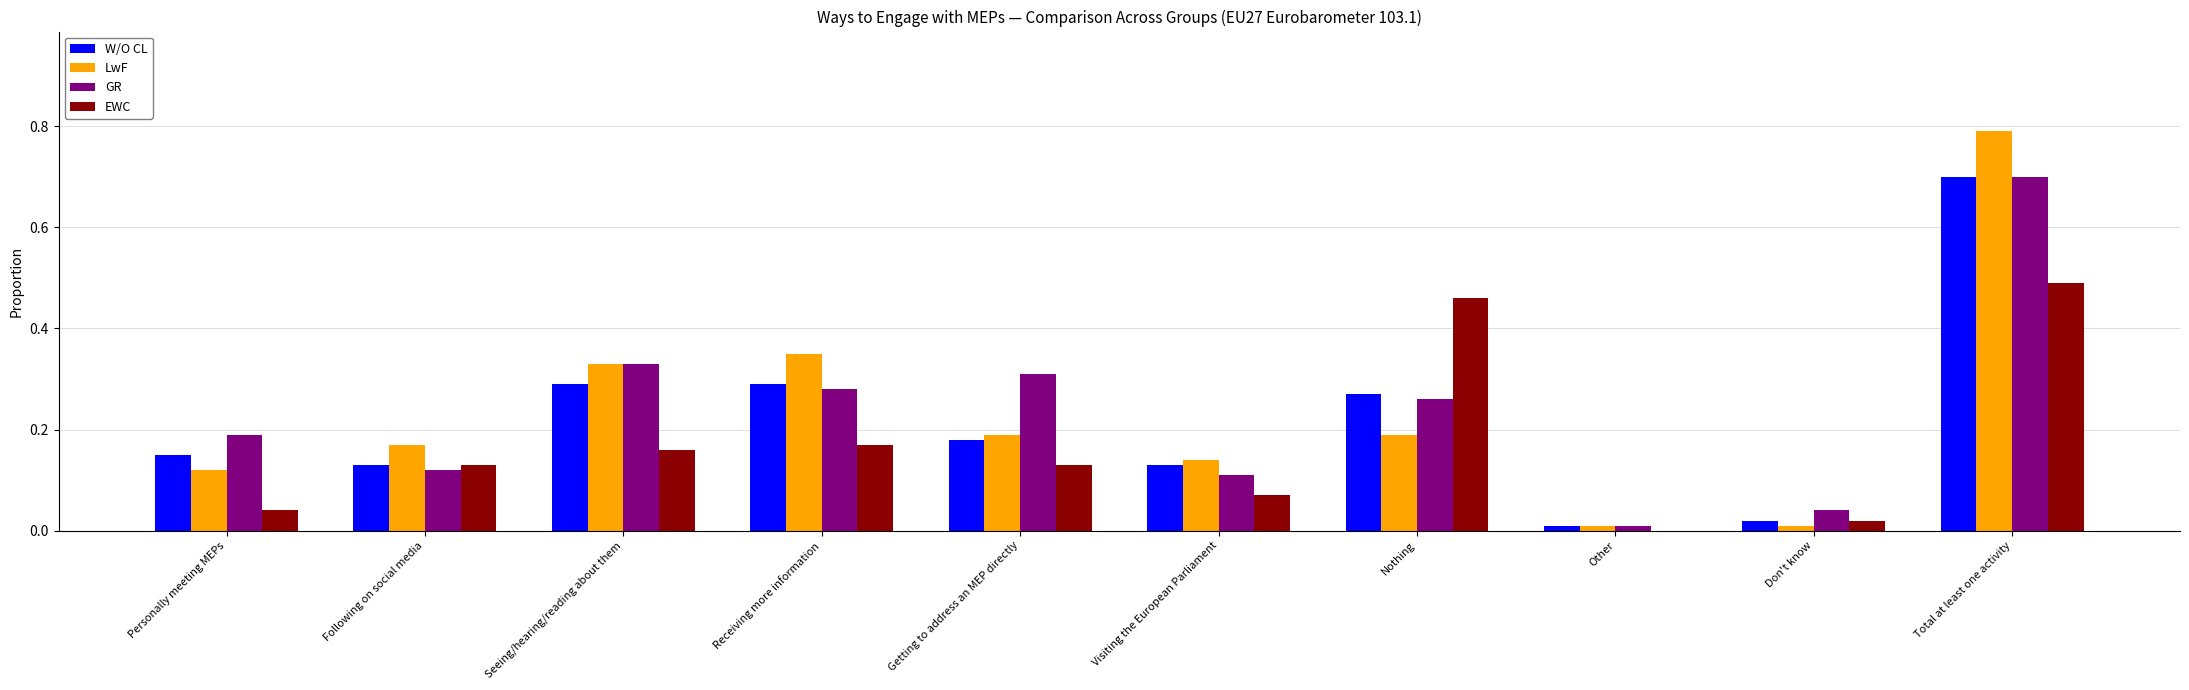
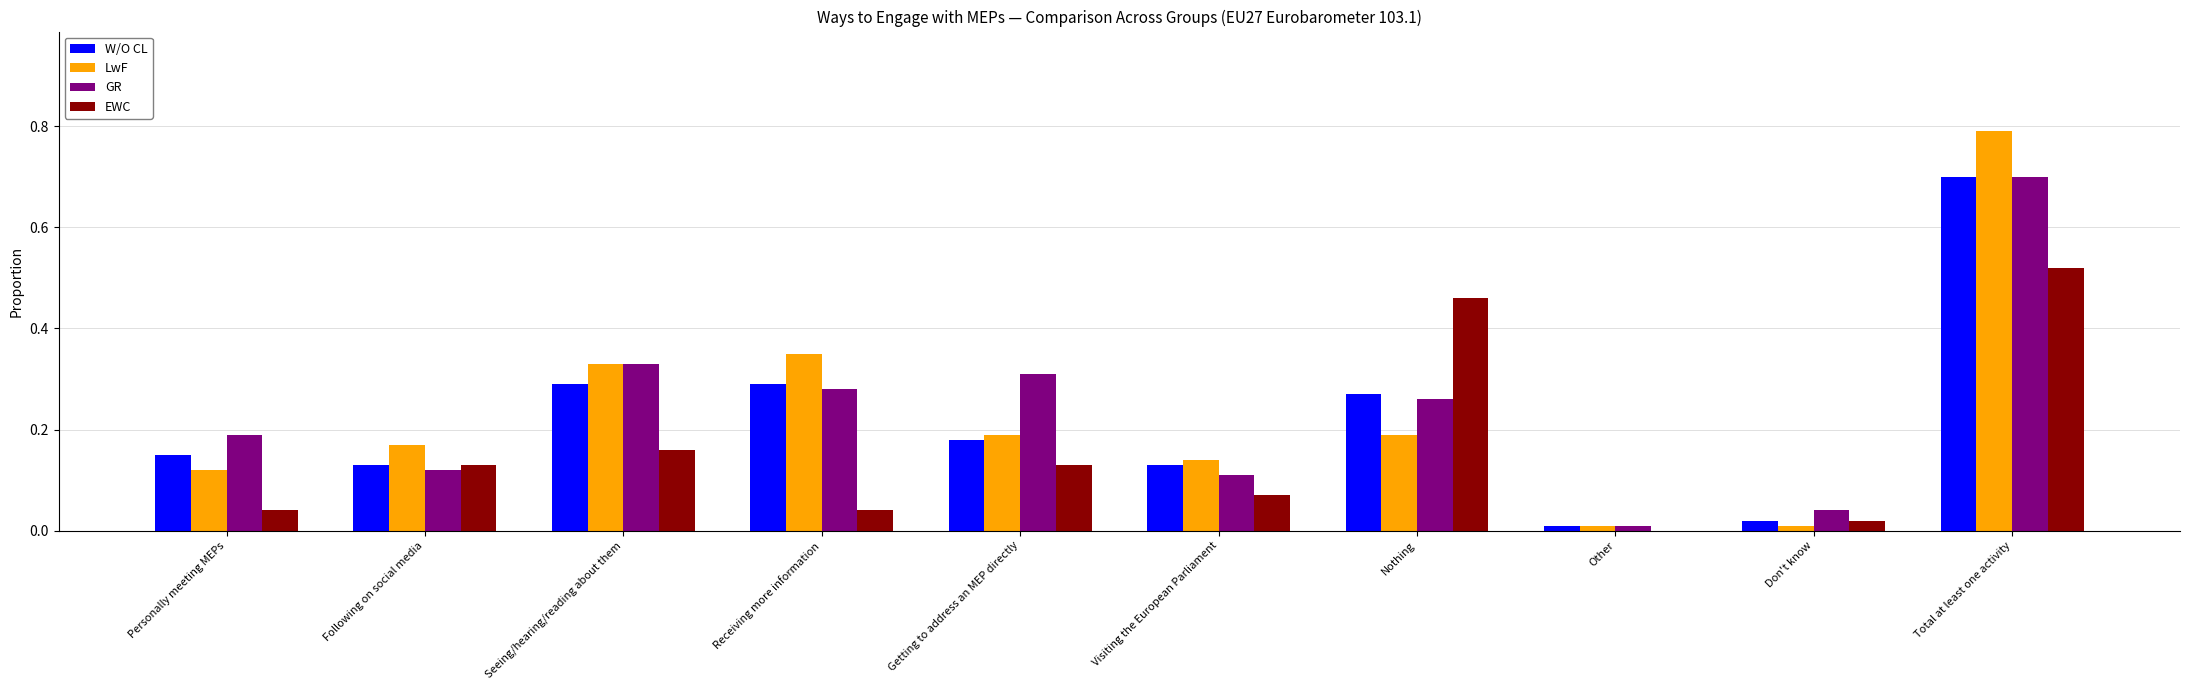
EWC, Receiving more information: 0.17 -> 0.04
EWC, Total at least one activity: 0.49 -> 0.52
